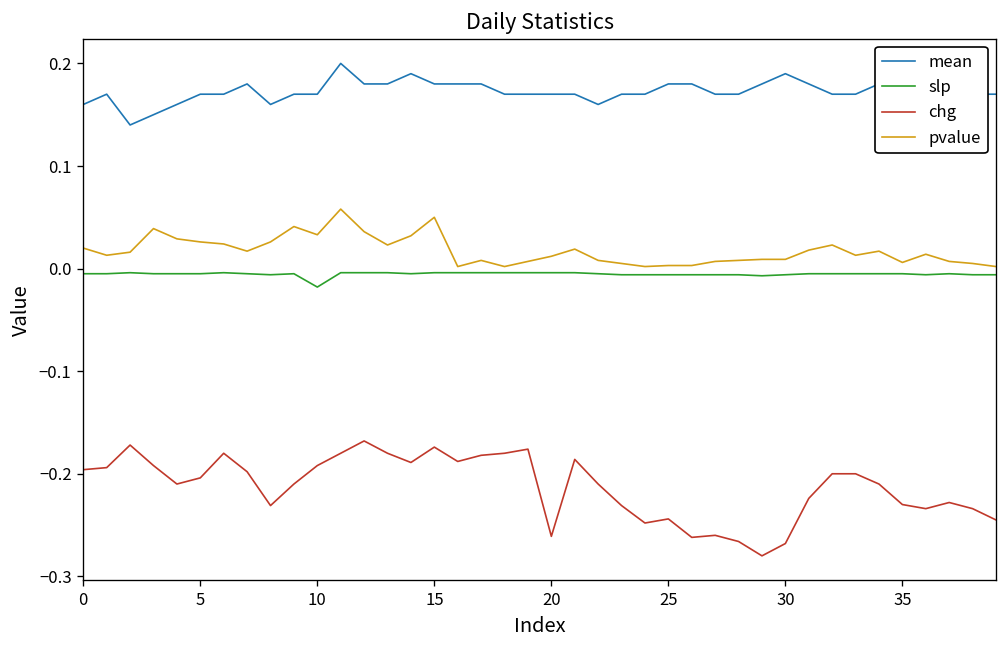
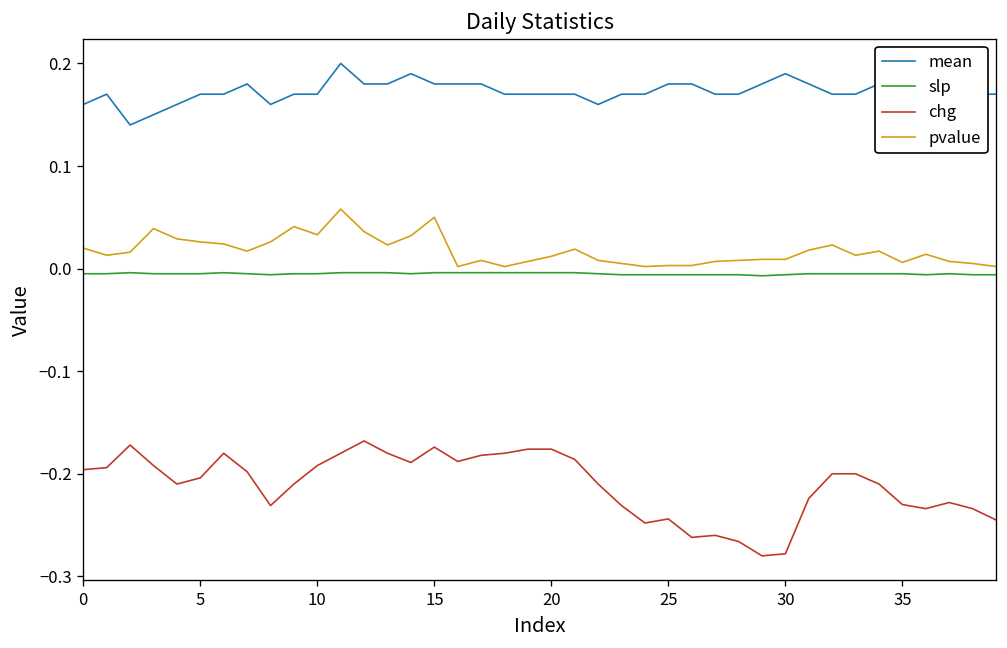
slp, 10: -0.02 -> -0.01
chg, 20: -0.26 -> -0.18
chg, 30: -0.27 -> -0.28
